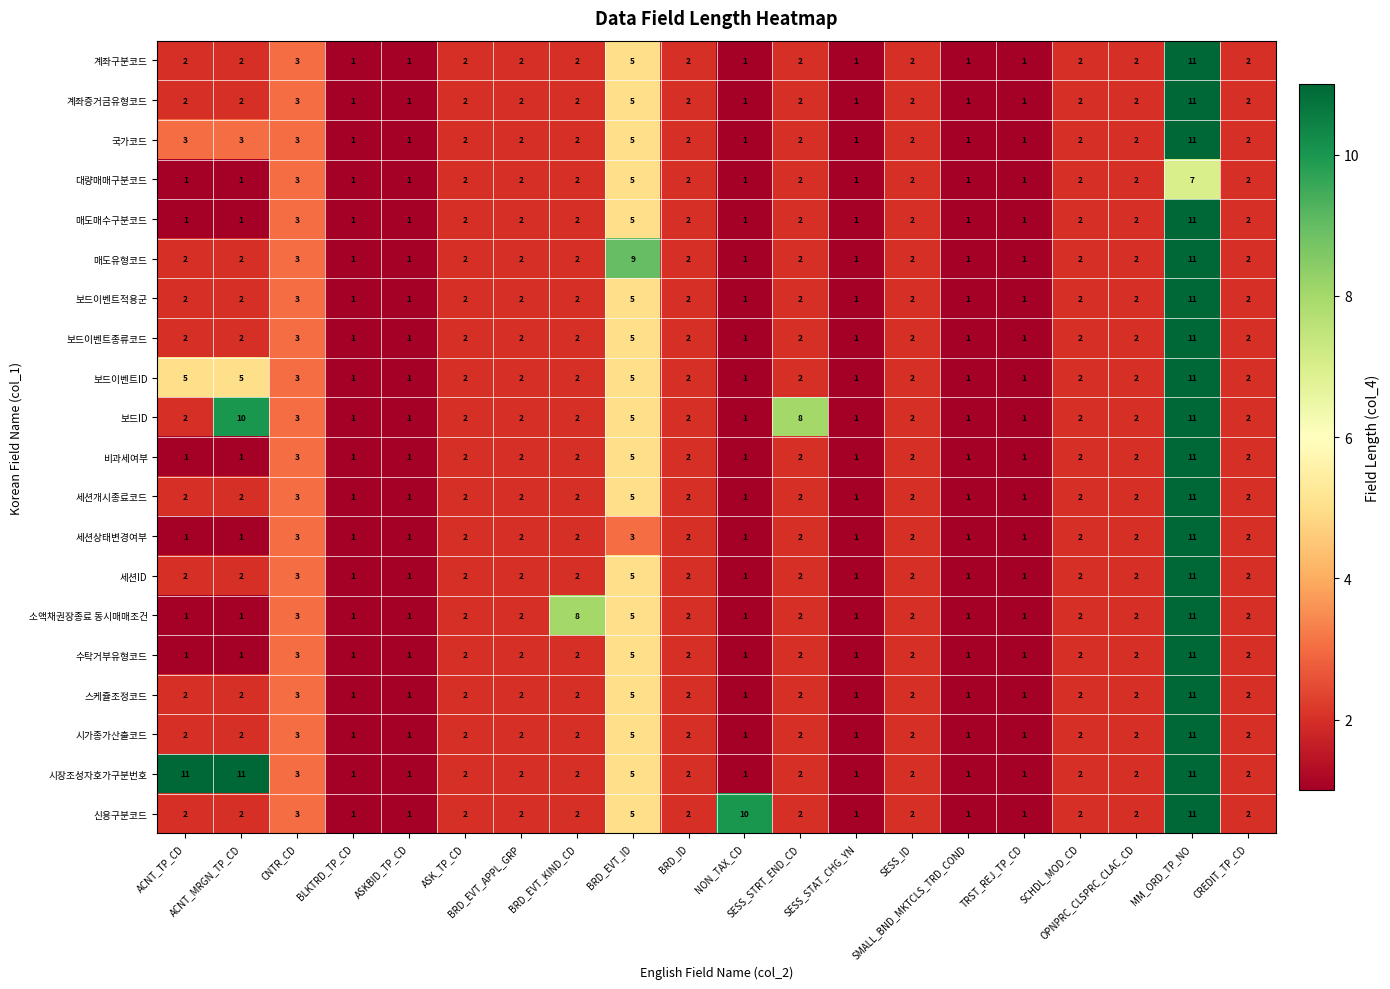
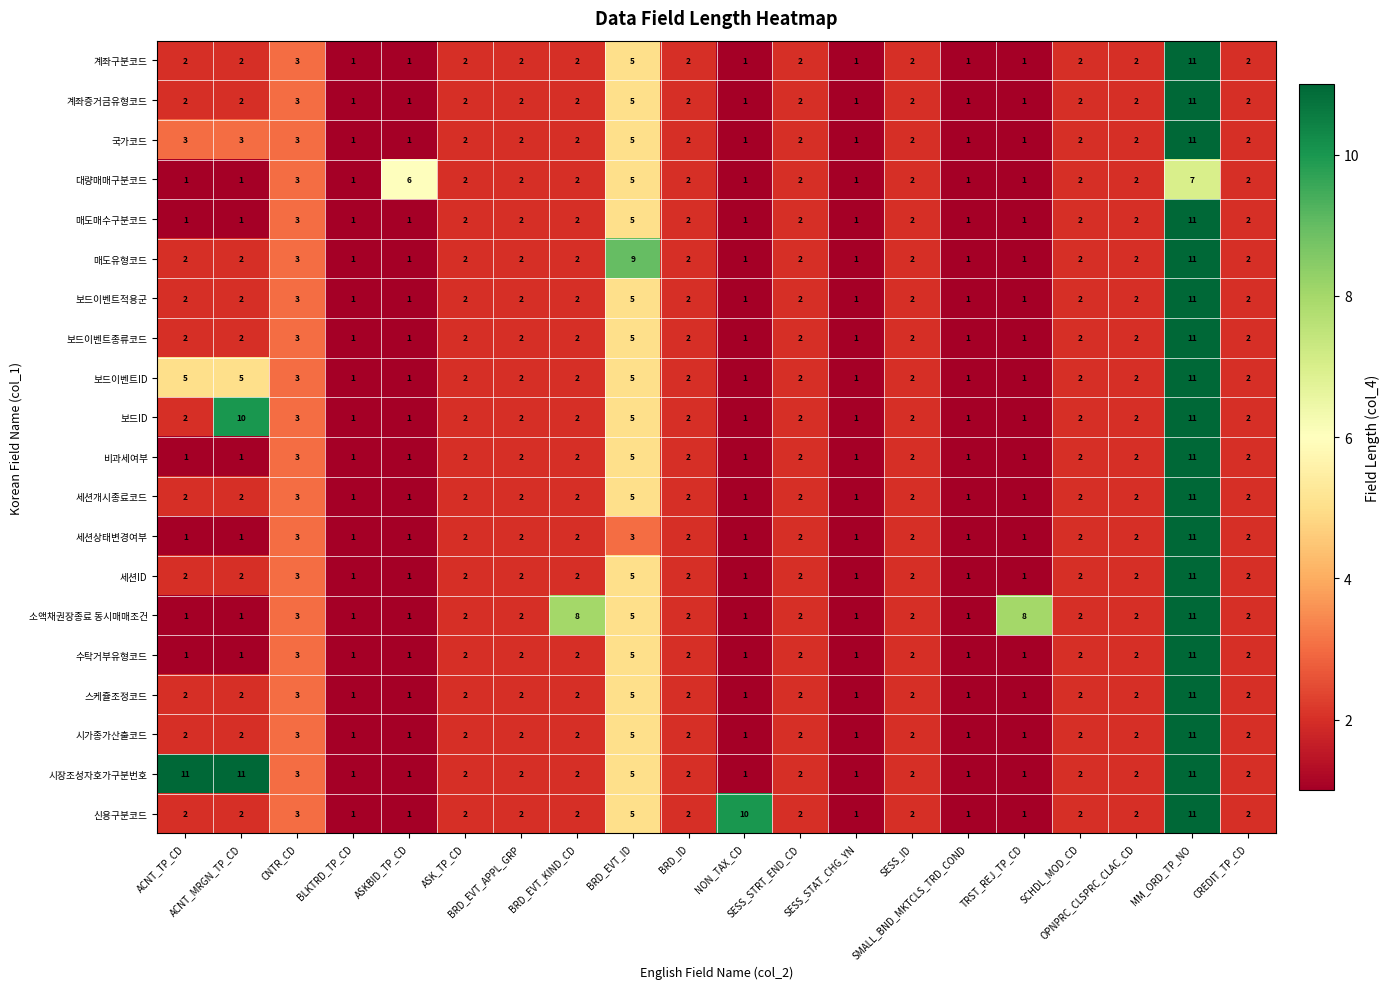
대량매매구분코드, ASKBID_TP_CD: 1 -> 6
보드ID, SESS_STRT_END_CD: 8 -> 2
소액채권장종료 동시매매조건, TRST_REJ_TP_CD: 1 -> 8
